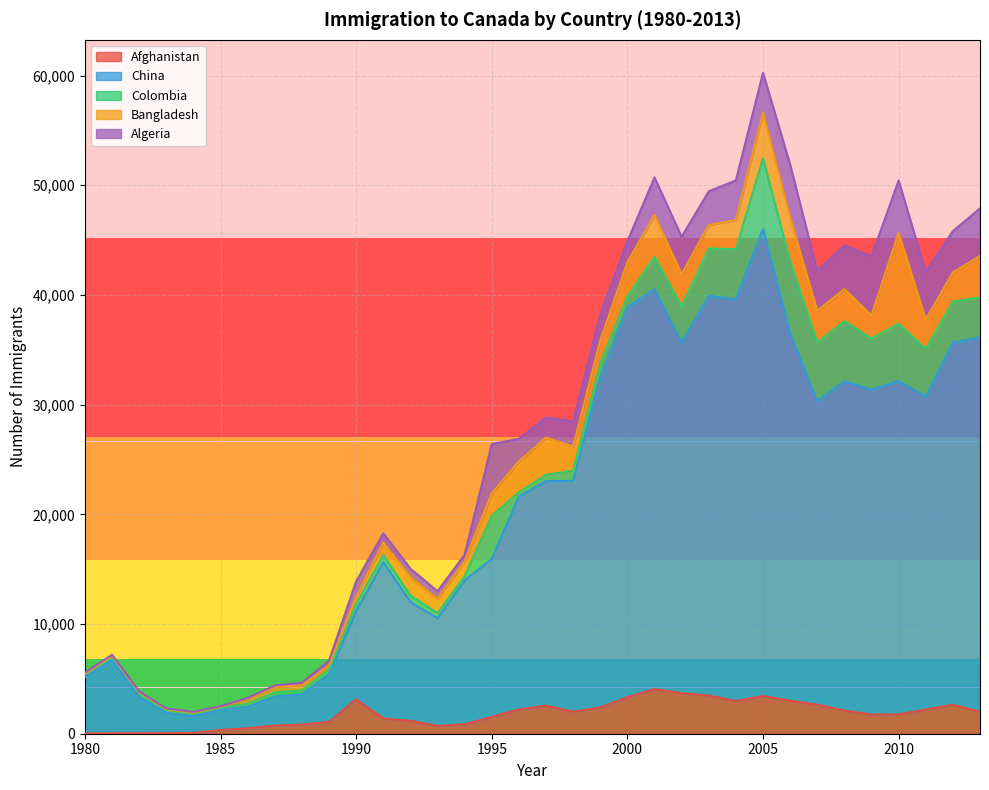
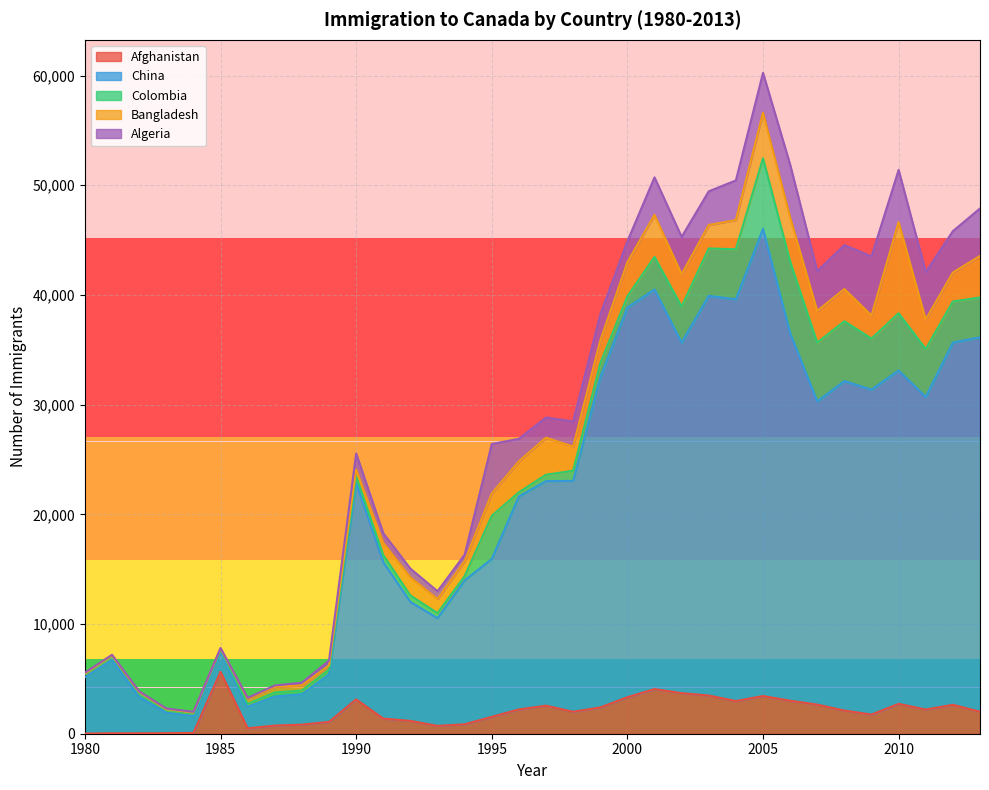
Afghanistan, 1985: 300 -> 5,600
China, 1990: 8,100 -> 19,700
Afghanistan, 2010: 1,800 -> 2,700
